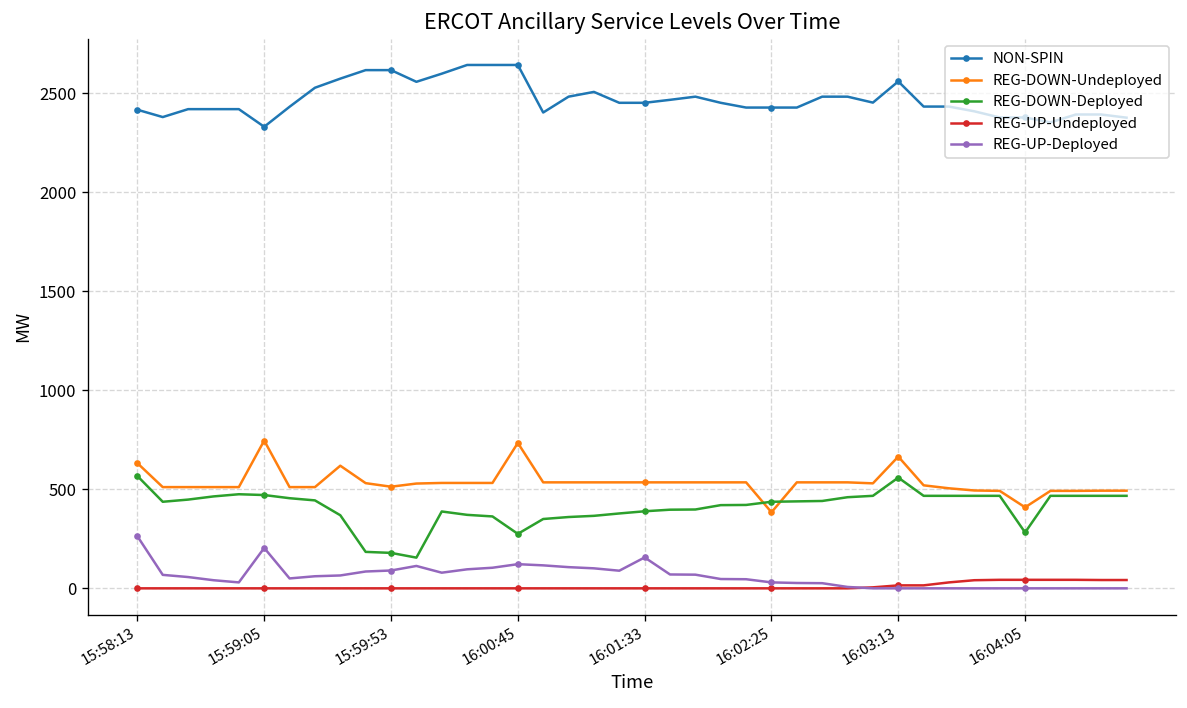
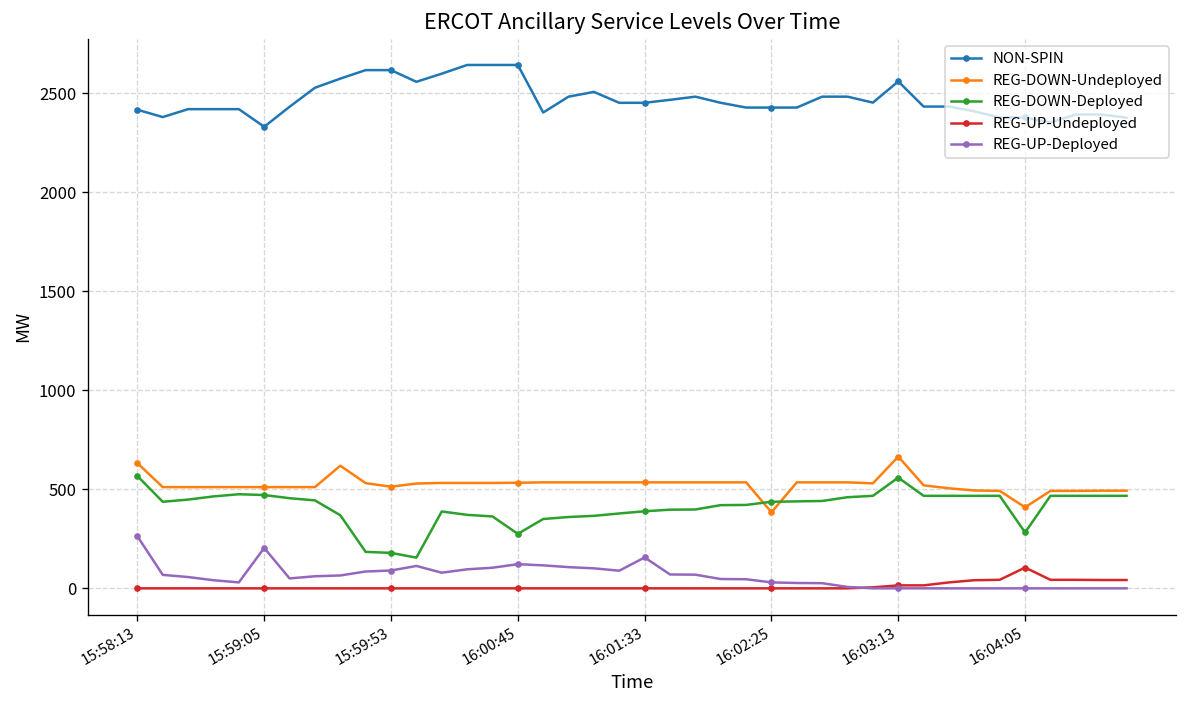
REG-DOWN-Undeployed, 15:59:05: 750 -> 510
REG-DOWN-Undeployed, 16:00:45: 730 -> 530
REG-UP-Undeployed, 16:04:05: 40 -> 110
